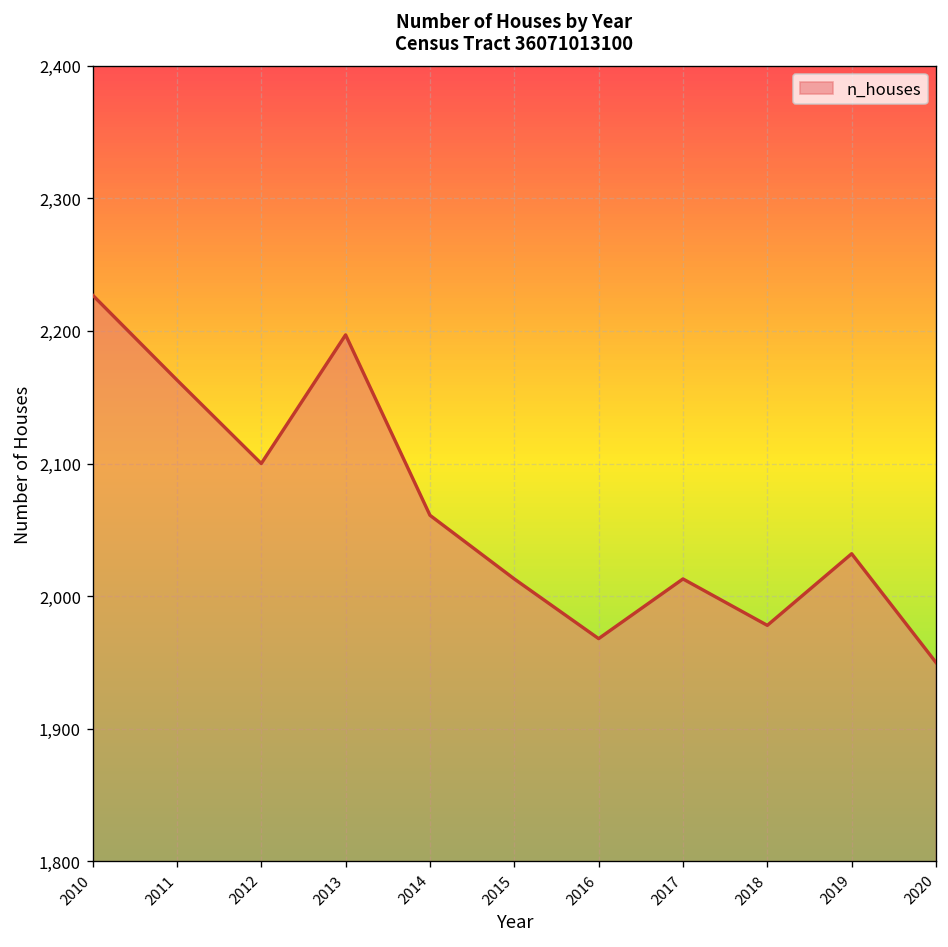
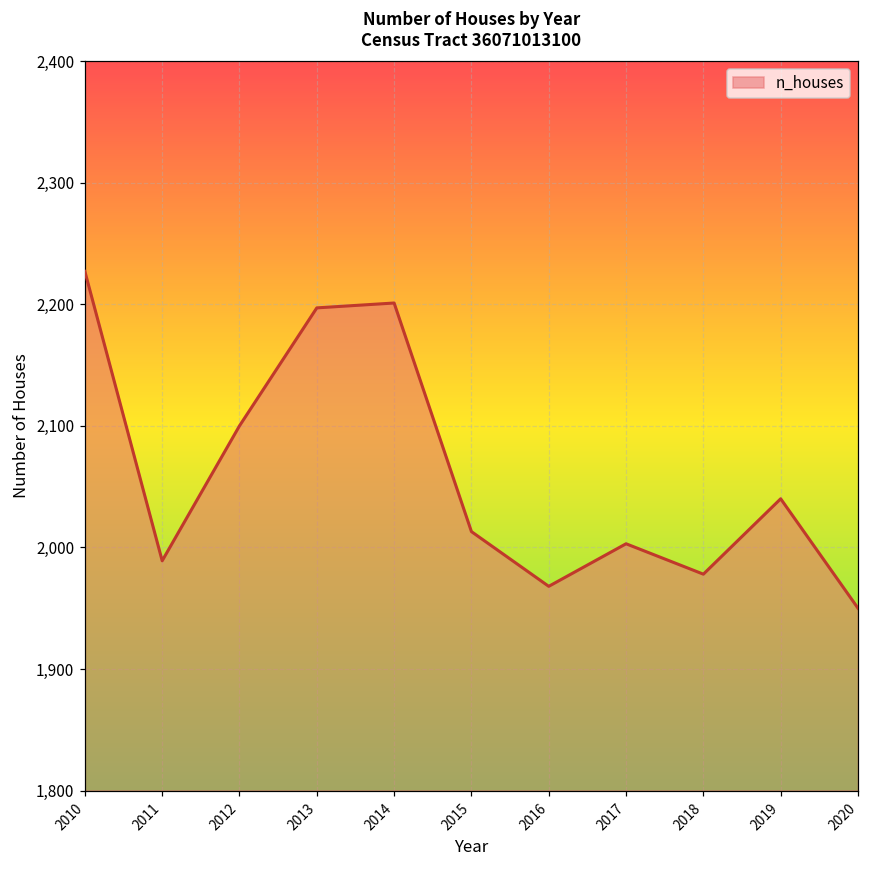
2011: 2,163 -> 1,989
2014: 2,061 -> 2,201
2017: 2,013 -> 2,003
2019: 2,032 -> 2,040
